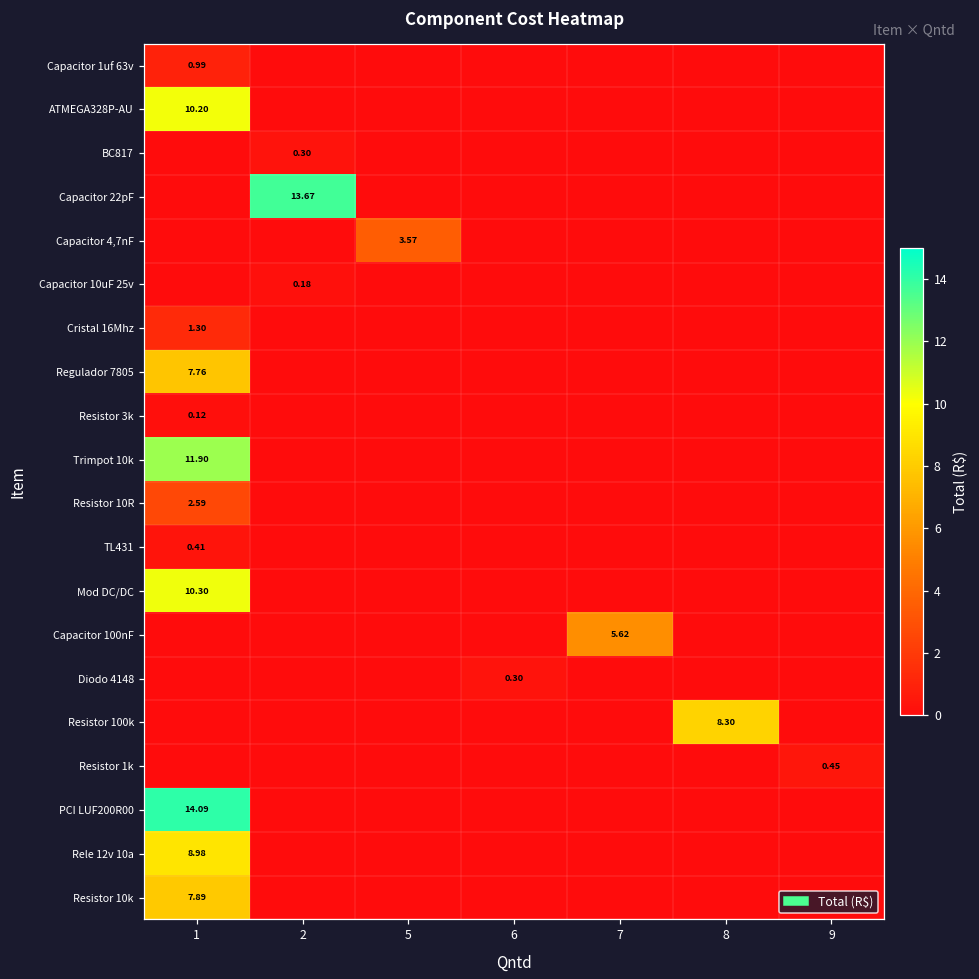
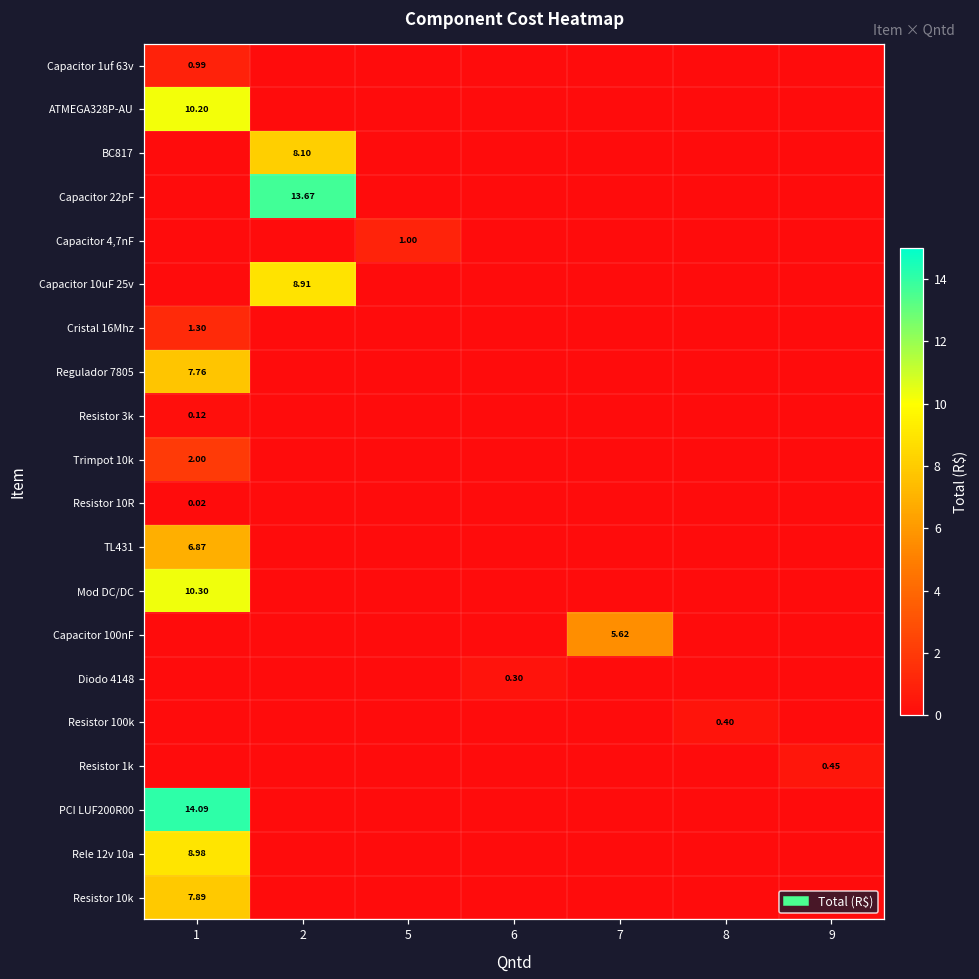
BC817, 2: 0.30 -> 8.10
Capacitor 4,7nF, 5: 3.57 -> 1.00
Capacitor 10uF 25v, 2: 0.18 -> 8.91
Trimpot 10k, 1: 11.90 -> 2.00
Resistor 10R, 1: 2.59 -> 0.02
TL431, 1: 0.41 -> 6.87
Resistor 100k, 8: 8.30 -> 0.40
